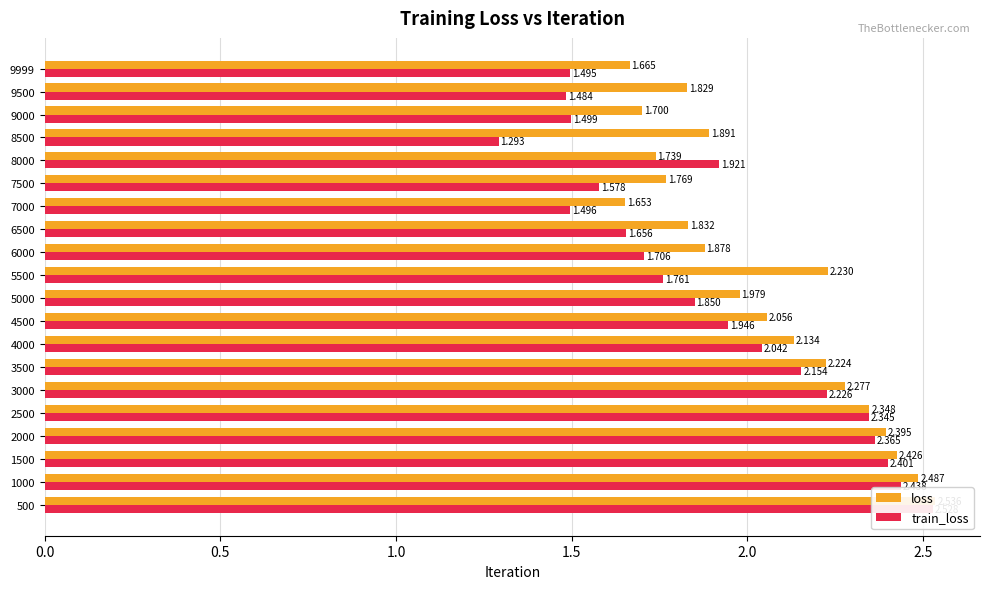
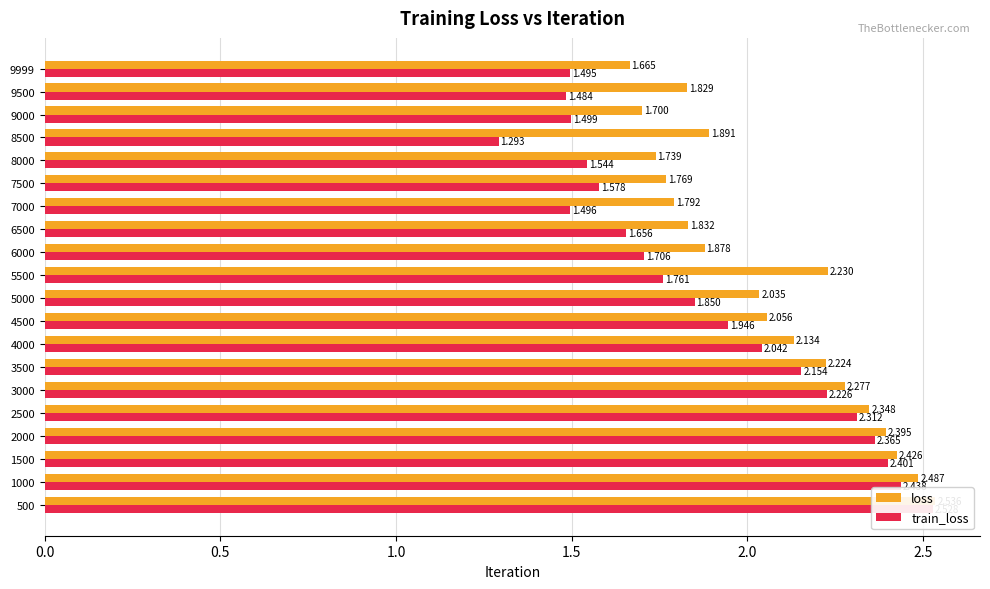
train_loss, 8000: 1.921 -> 1.544
loss, 7000: 1.653 -> 1.792
loss, 5000: 1.979 -> 2.035
train_loss, 2500: 2.345 -> 2.312
